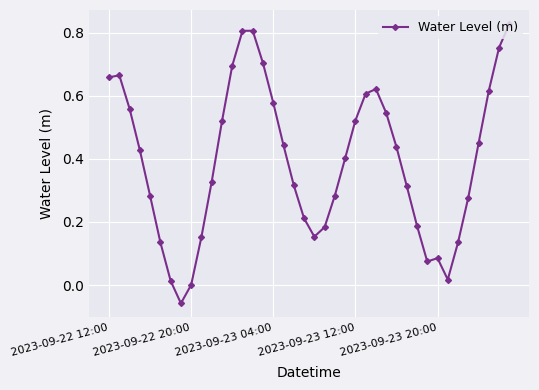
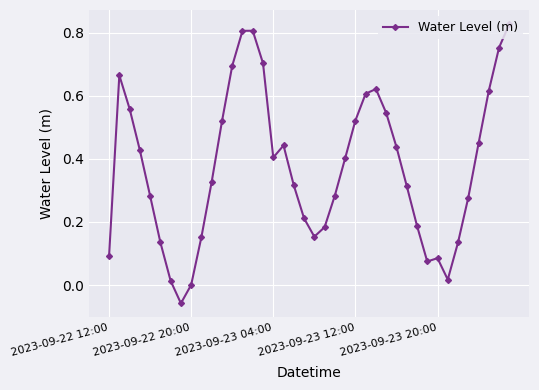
2023-09-22 12:00: 0.66 -> 0.09
2023-09-23 04:00: 0.58 -> 0.40
